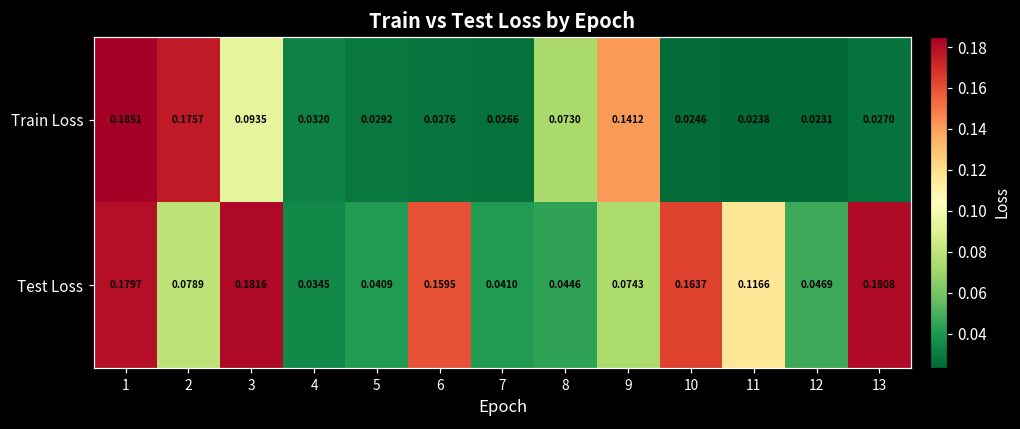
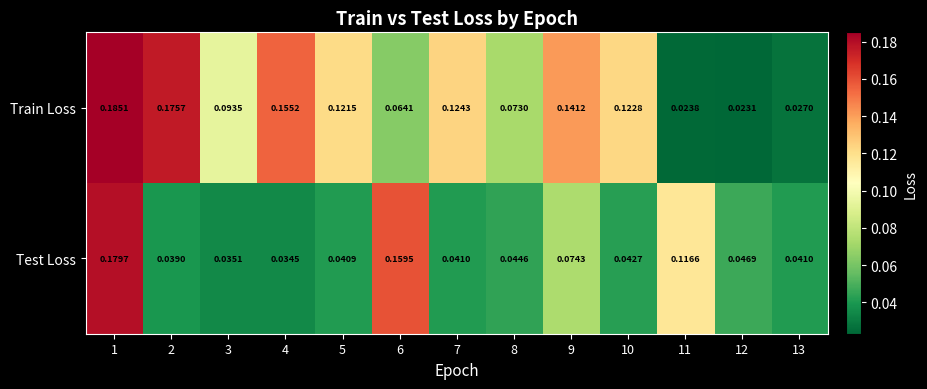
Train Loss, 4: 0.0320 -> 0.1552
Train Loss, 5: 0.0292 -> 0.1215
Train Loss, 6: 0.0276 -> 0.0641
Train Loss, 7: 0.0266 -> 0.1243
Train Loss, 10: 0.0246 -> 0.1228
Test Loss, 2: 0.0789 -> 0.0390
Test Loss, 3: 0.1816 -> 0.0351
Test Loss, 10: 0.1637 -> 0.0427
Test Loss, 13: 0.1808 -> 0.0410
